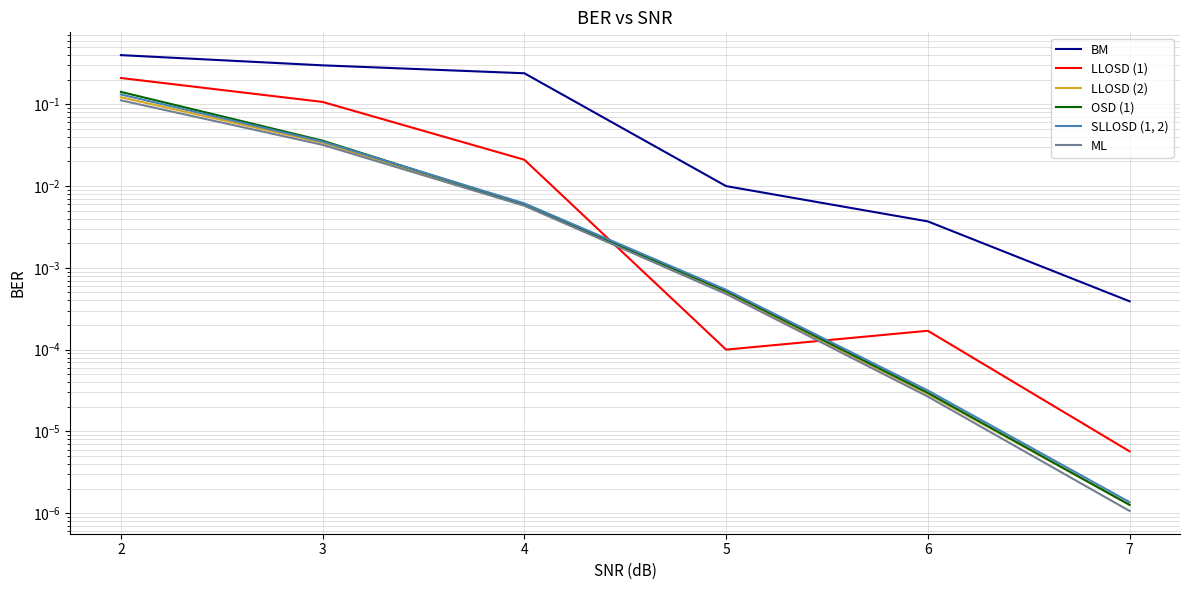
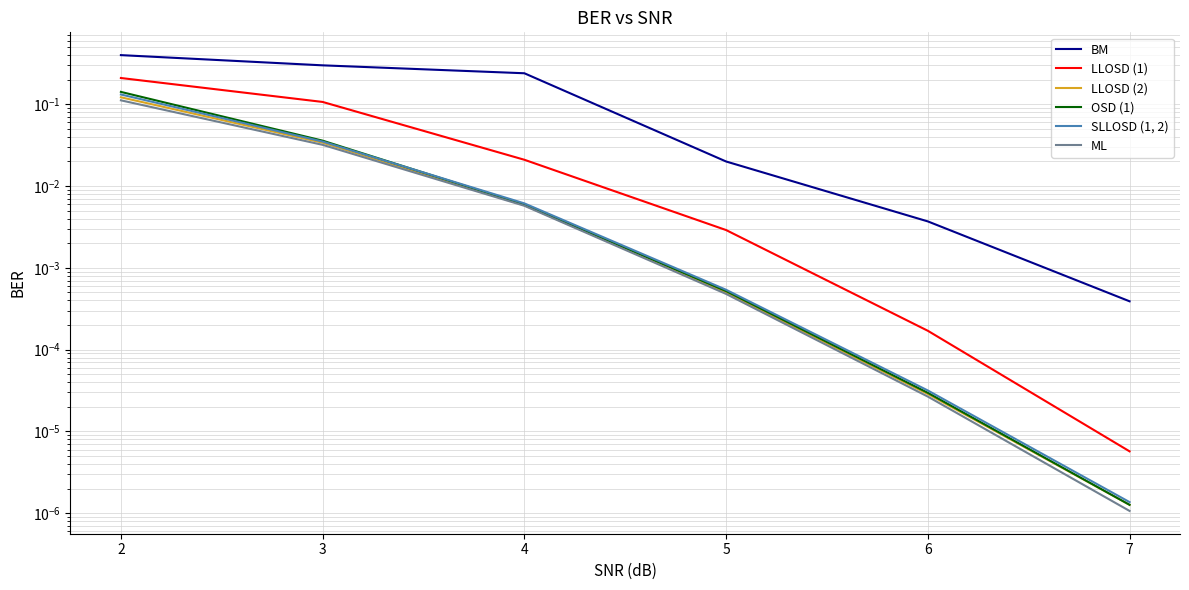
BM, 5: 0.01 -> 0.02
LLOSD (1), 5: 0.0001 -> 0.0029
